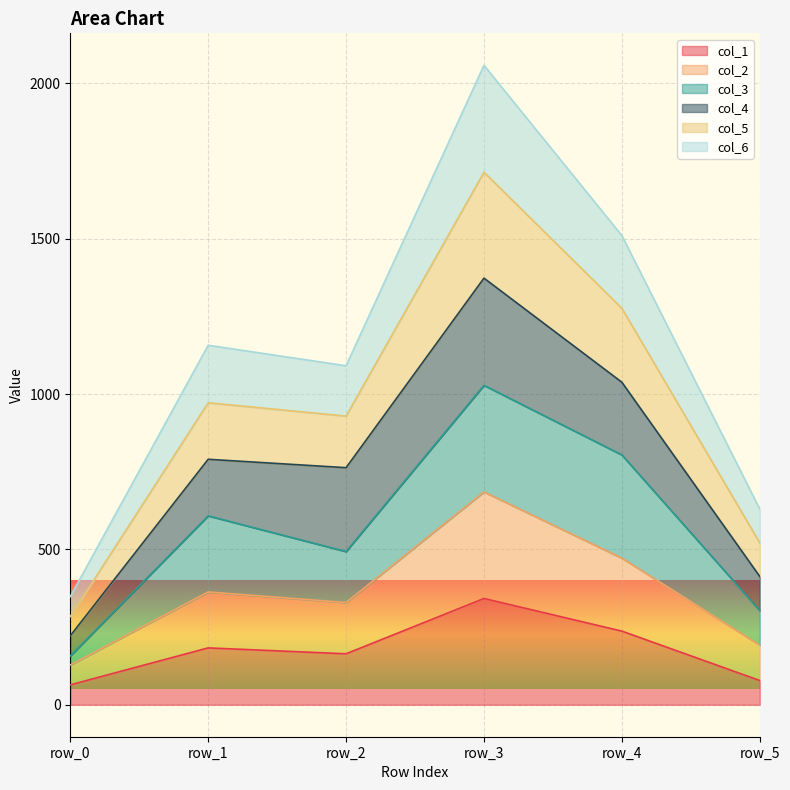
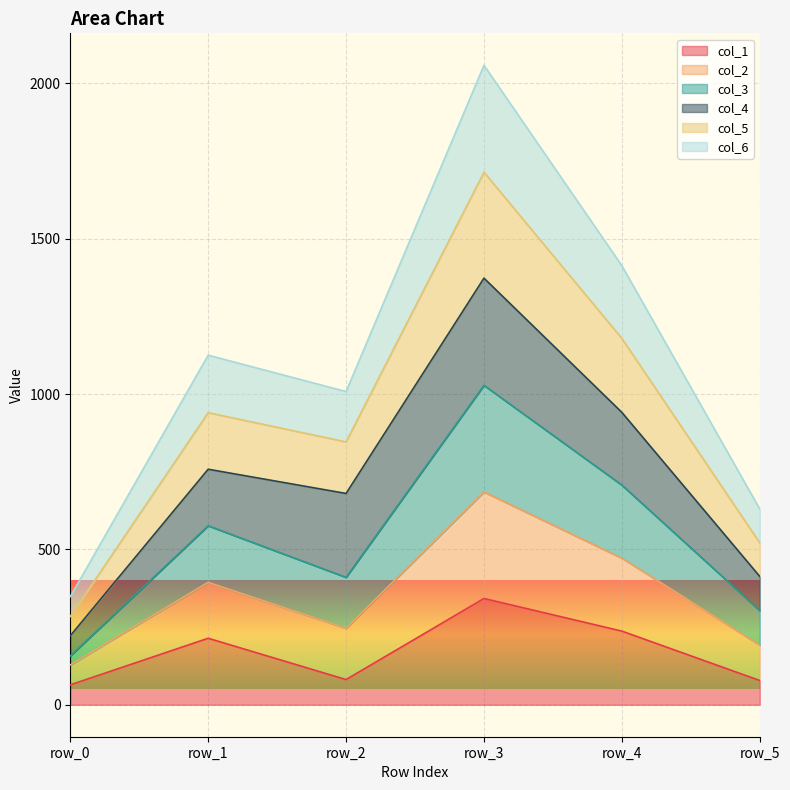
col_1, row_1: 180 -> 210
col_3, row_1: 250 -> 180
col_1, row_2: 160 -> 80
col_3, row_4: 330 -> 240
